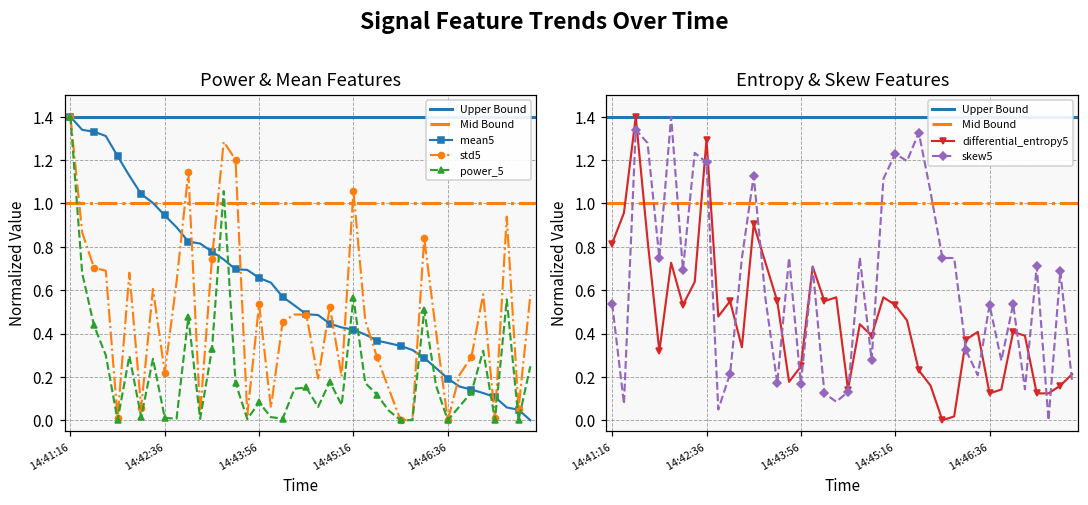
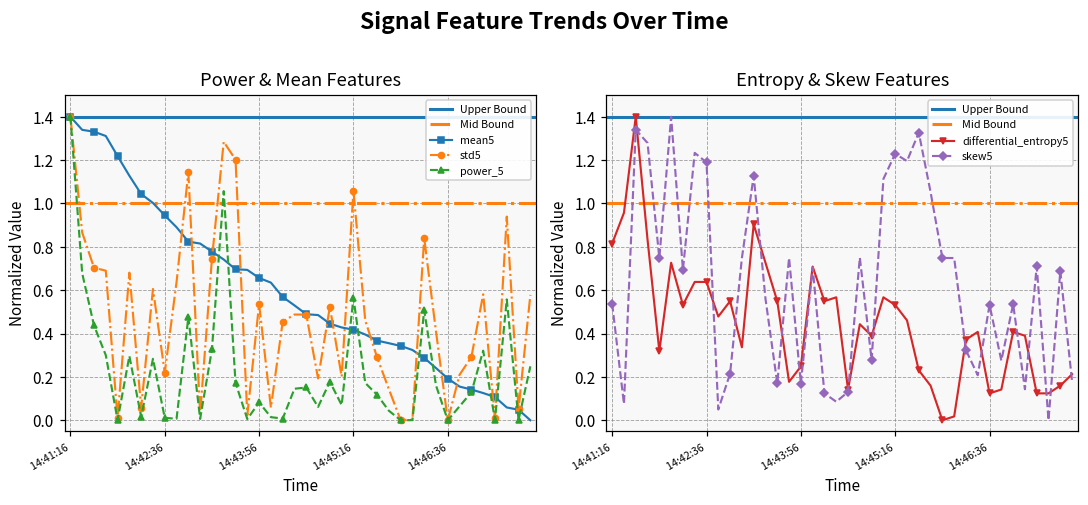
Entropy & Skew Features, differential_entropy5, 14:42:36: 1.29 -> 0.64
